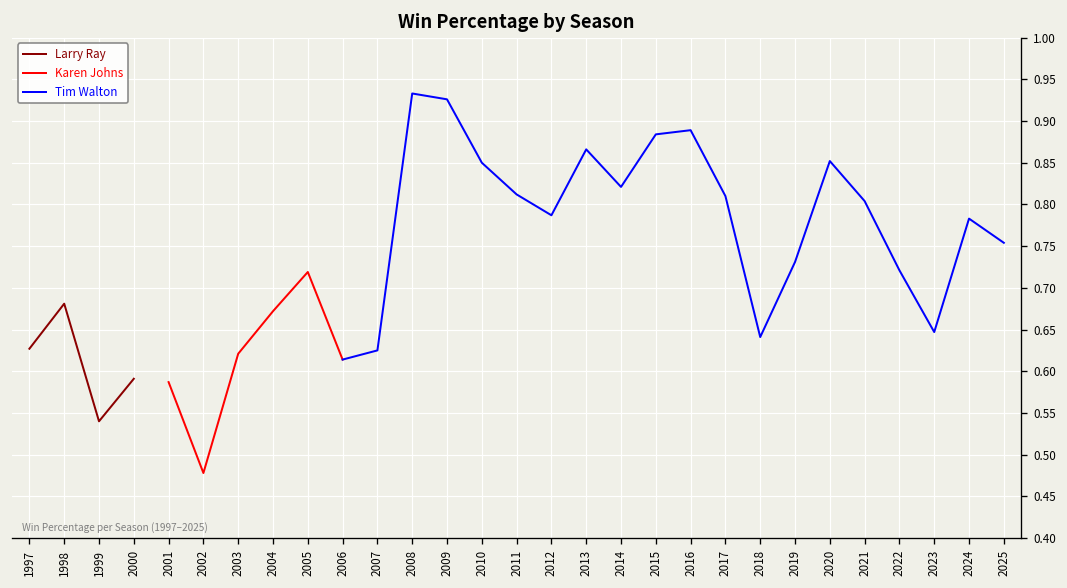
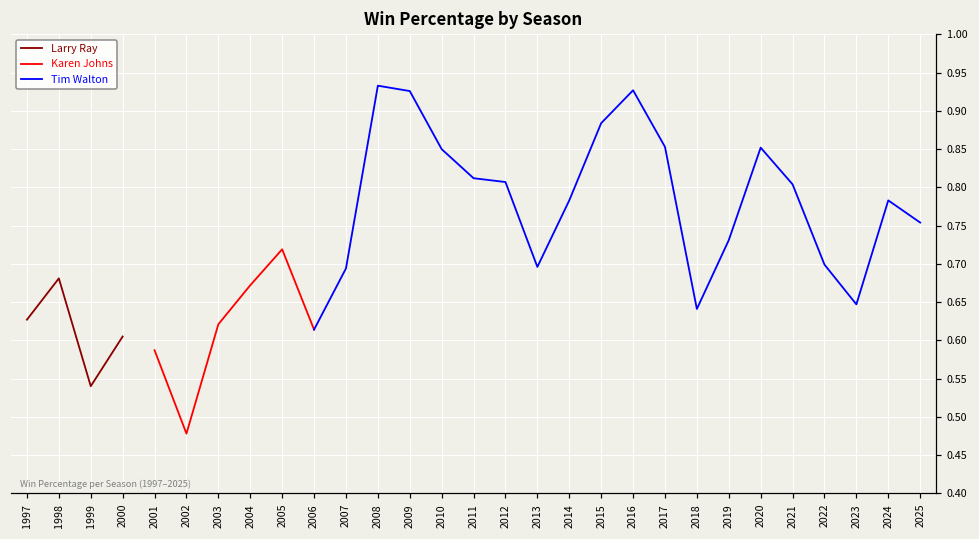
Larry Ray, 2000: 0.59 -> 0.61
Tim Walton, 2007: 0.63 -> 0.69
Tim Walton, 2012: 0.79 -> 0.81
Tim Walton, 2013: 0.87 -> 0.70
Tim Walton, 2014: 0.82 -> 0.78
Tim Walton, 2016: 0.89 -> 0.93
Tim Walton, 2017: 0.81 -> 0.85
Tim Walton, 2022: 0.72 -> 0.70
